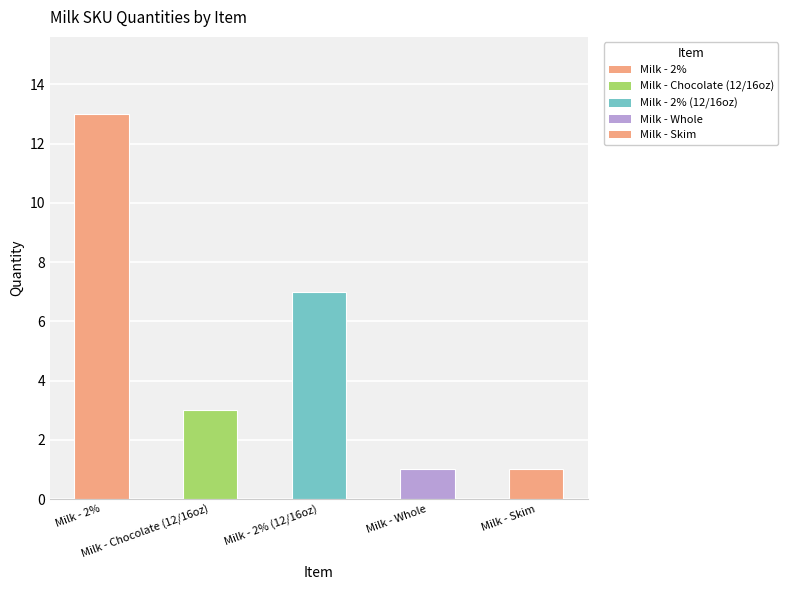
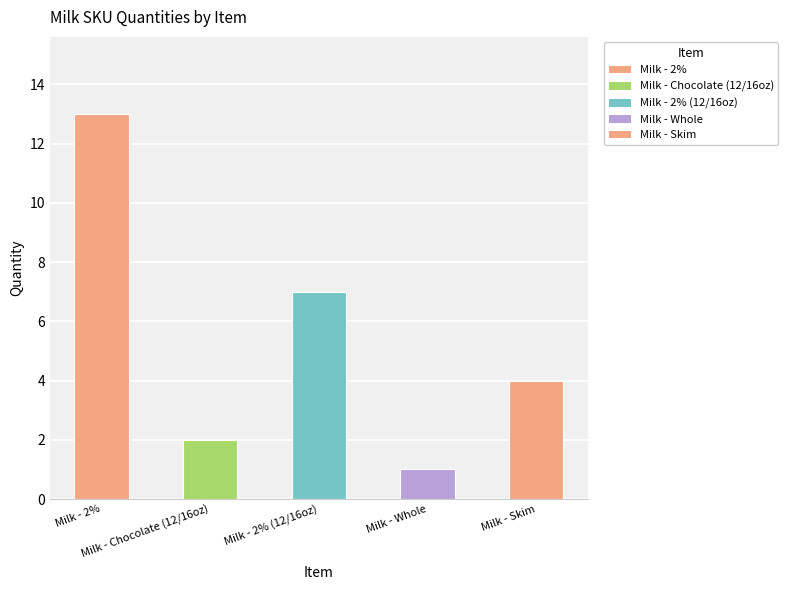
Milk - Chocolate (12/16oz): 3 -> 2
Milk - Skim: 1 -> 4
